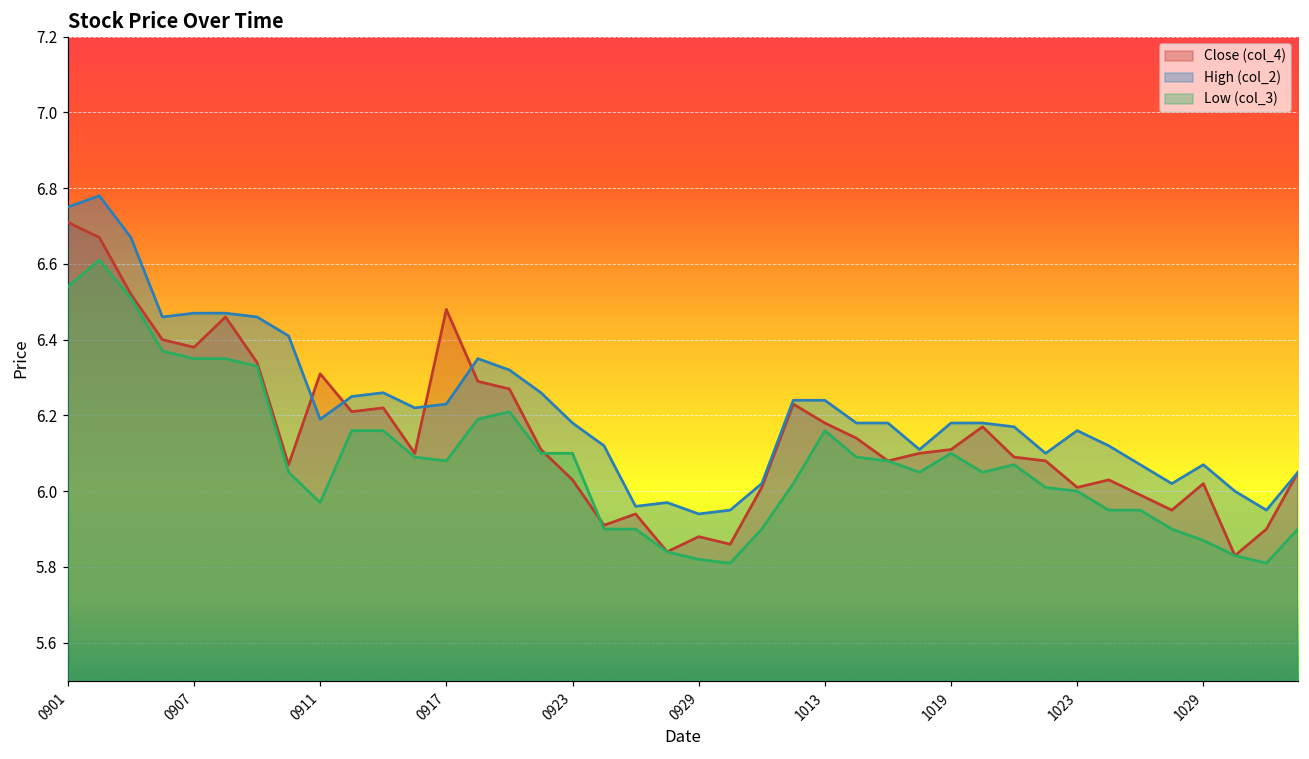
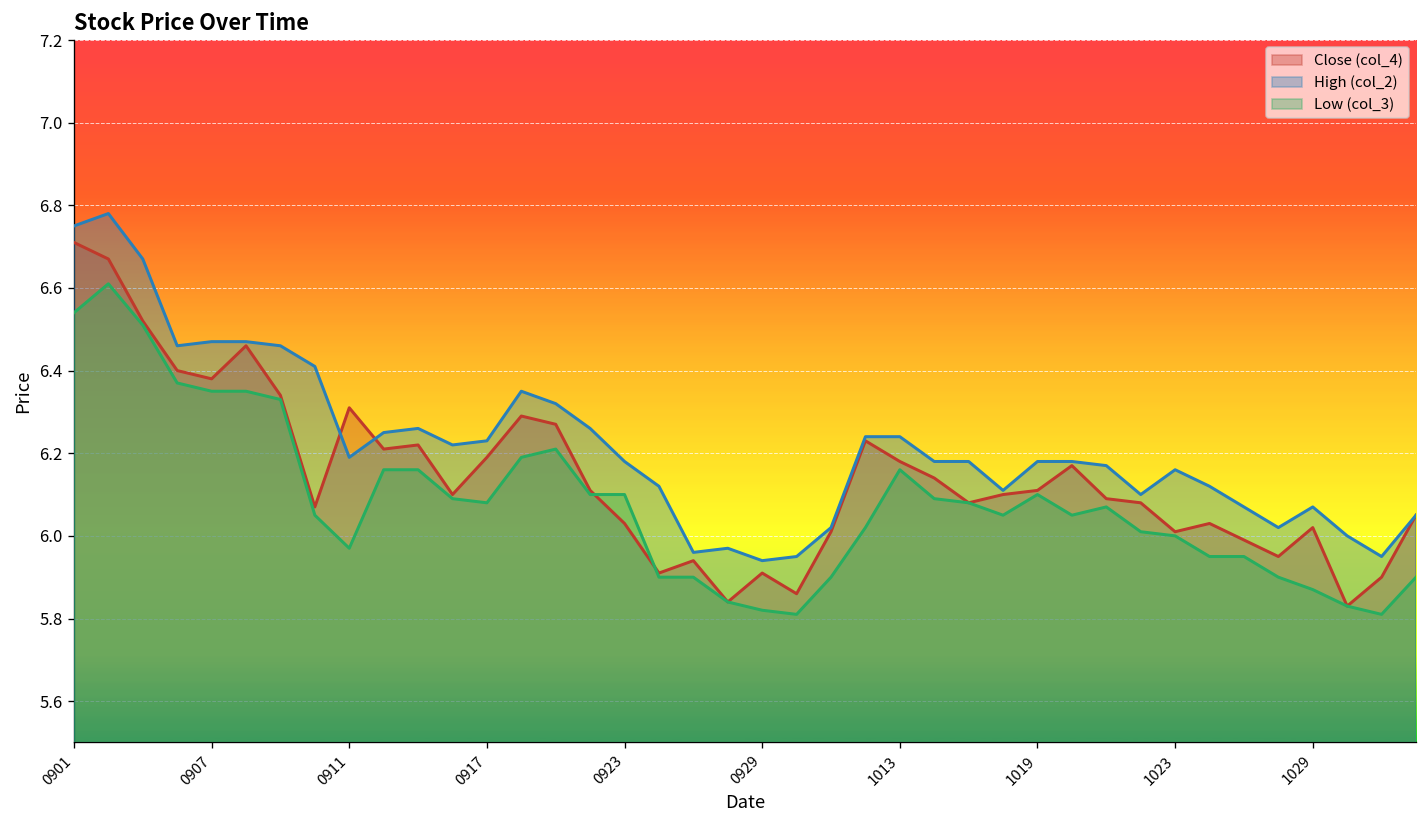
Close (col_4), 0917: 6.48 -> 6.19
Close (col_4), 0929: 5.88 -> 5.91
